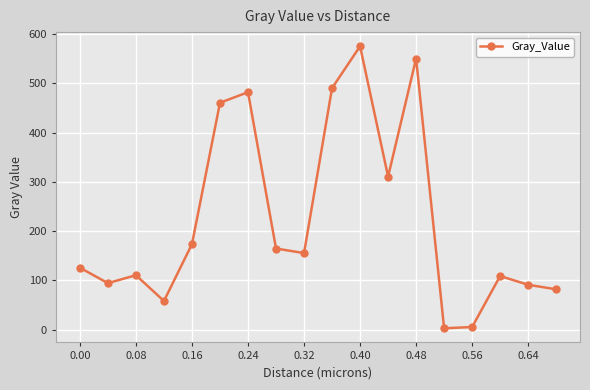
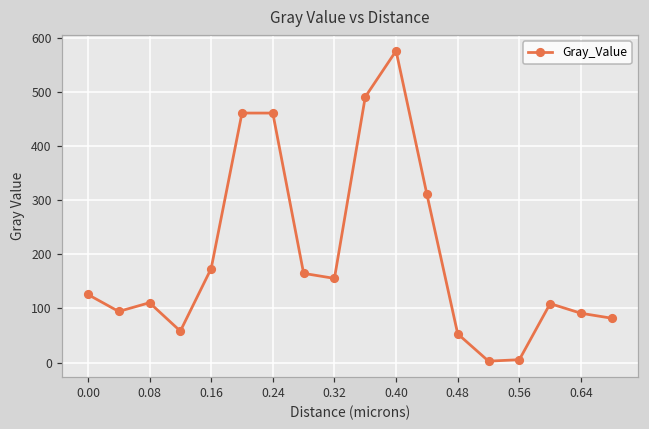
0.24: 480 -> 460
0.48: 550 -> 50
